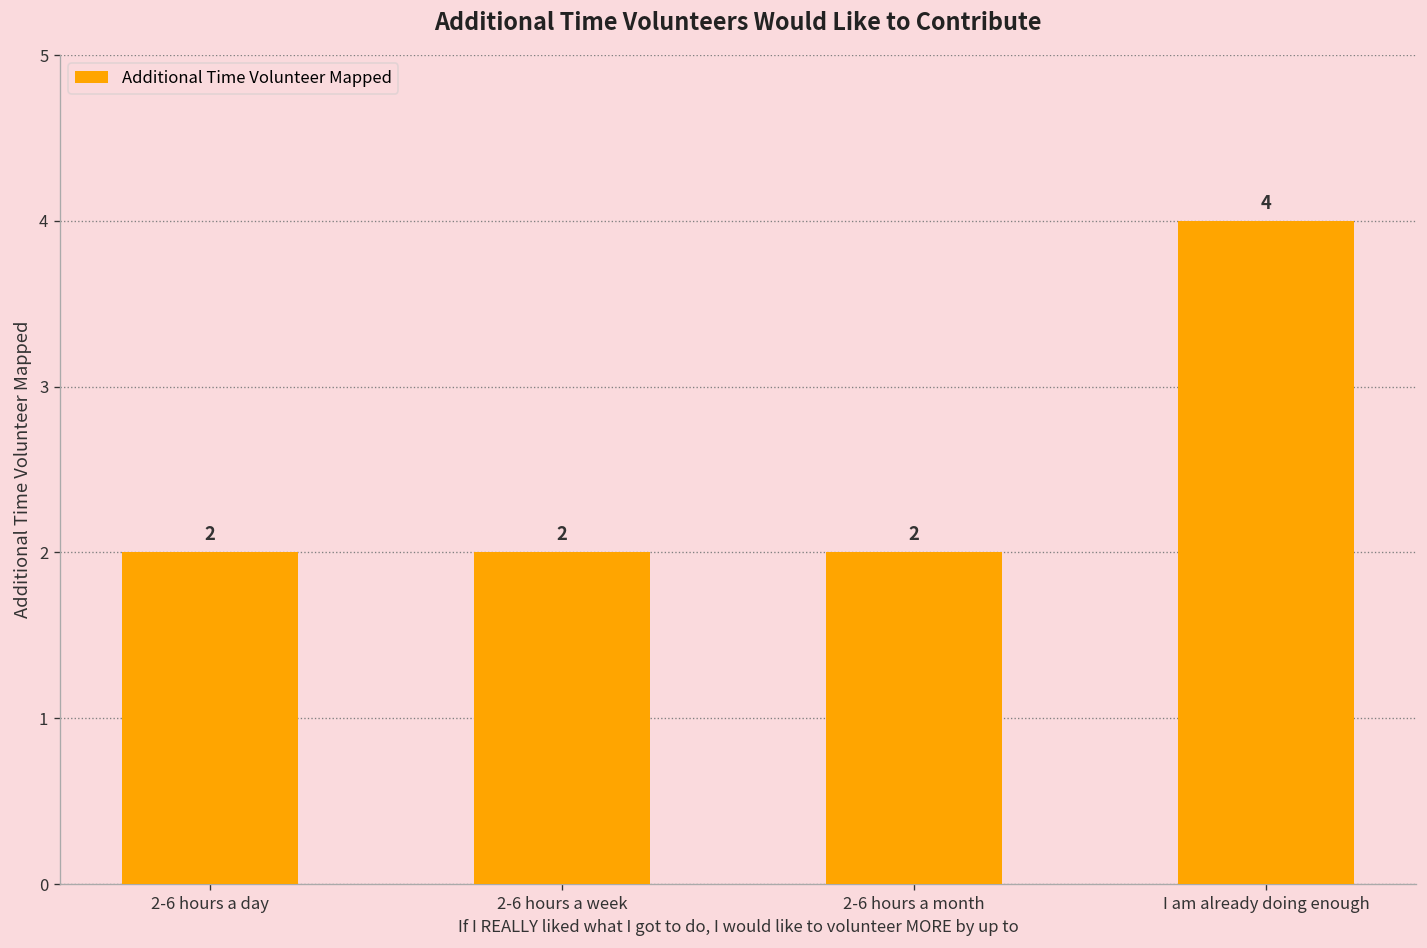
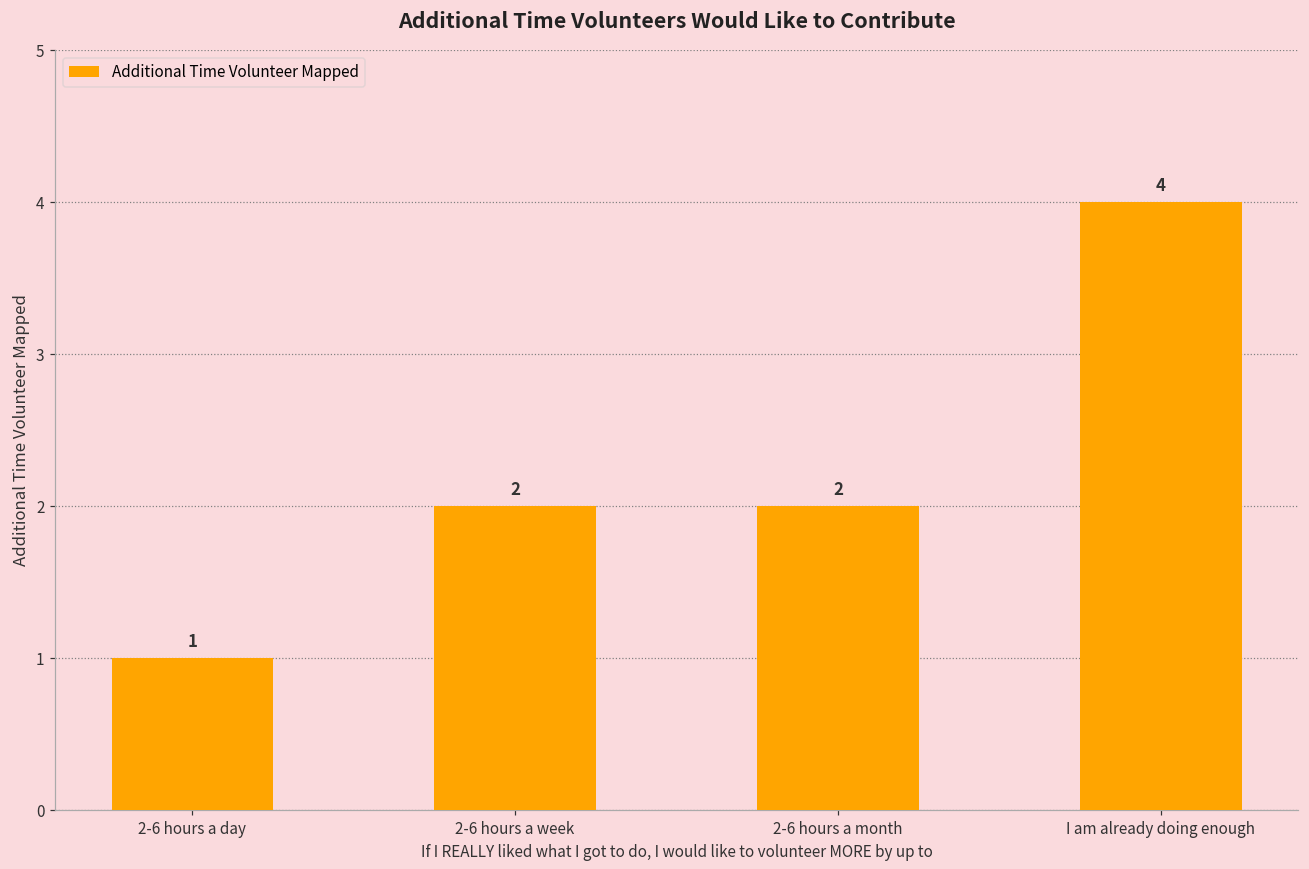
2-6 hours a day: 2 -> 1
